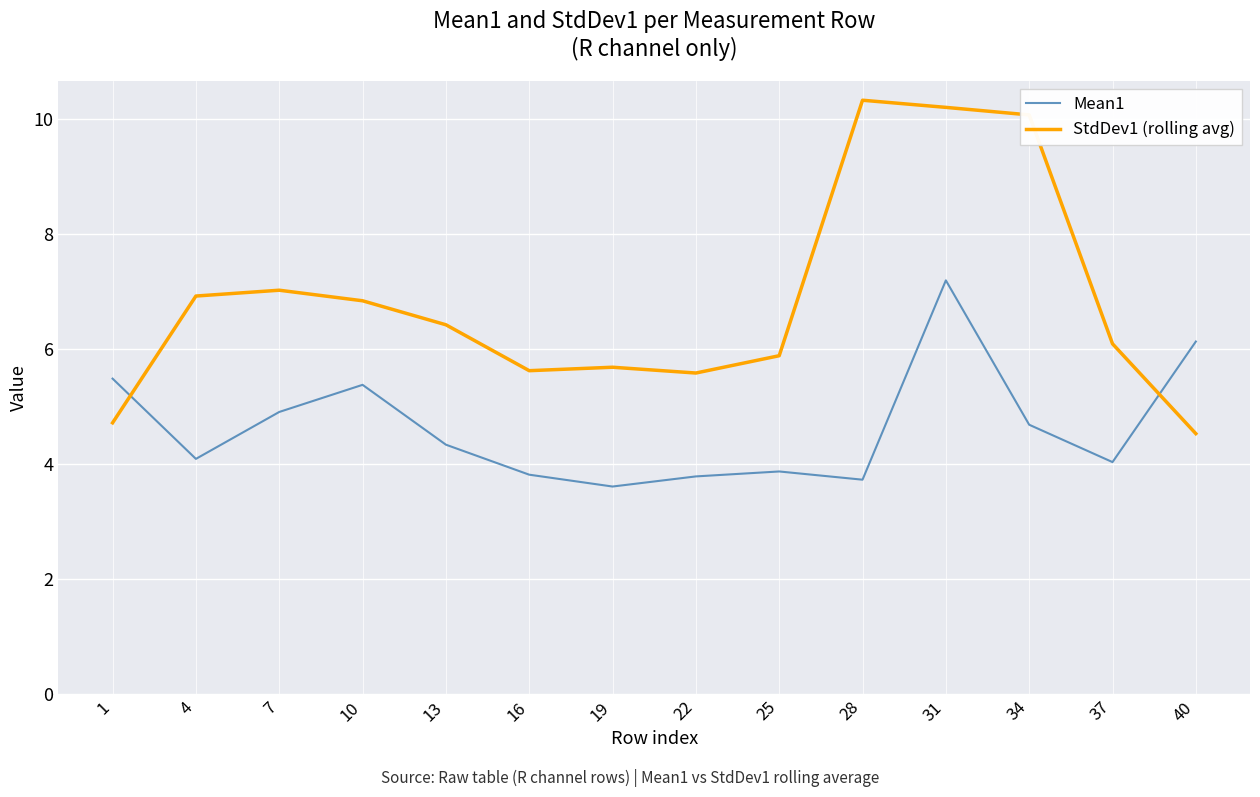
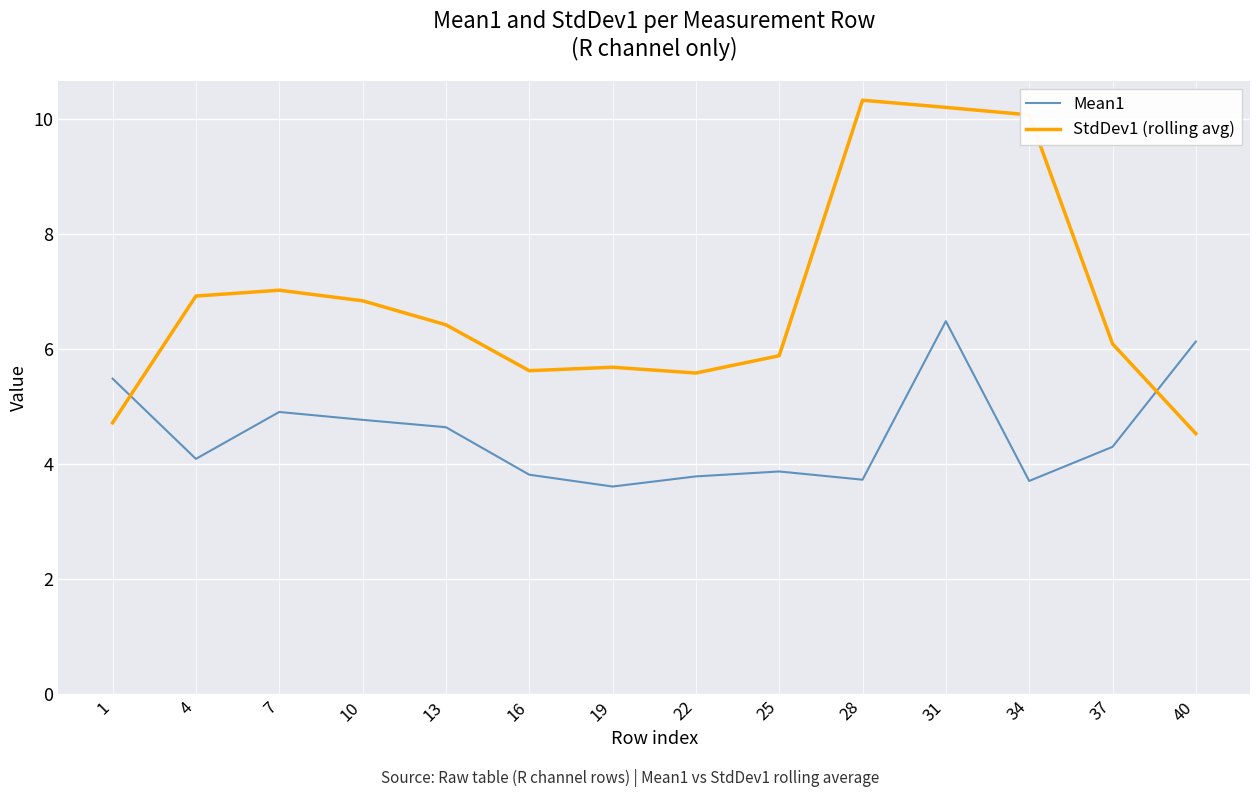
Mean1, 10: 5.4 -> 4.8
Mean1, 13: 4.3 -> 4.6
Mean1, 31: 7.2 -> 6.5
Mean1, 34: 4.7 -> 3.7
Mean1, 37: 4.0 -> 4.3
